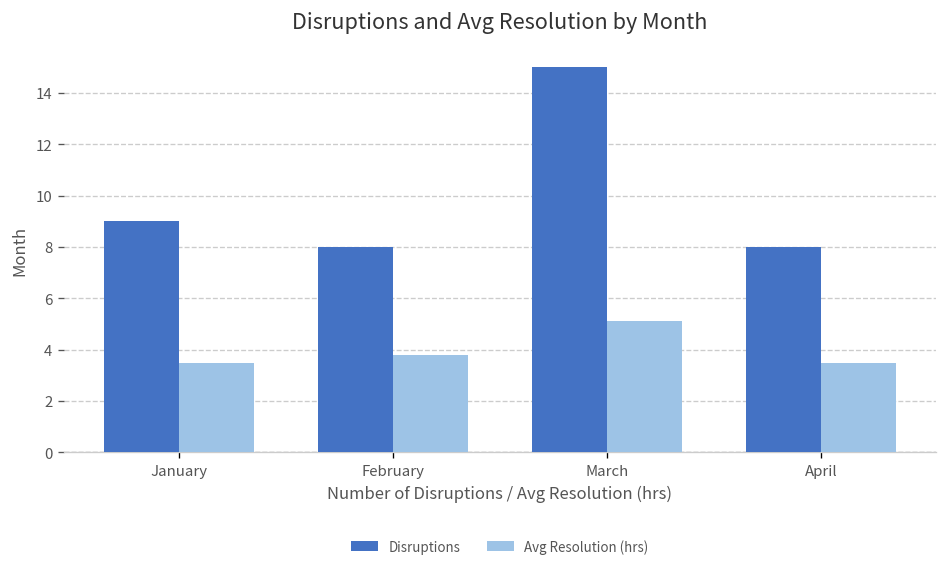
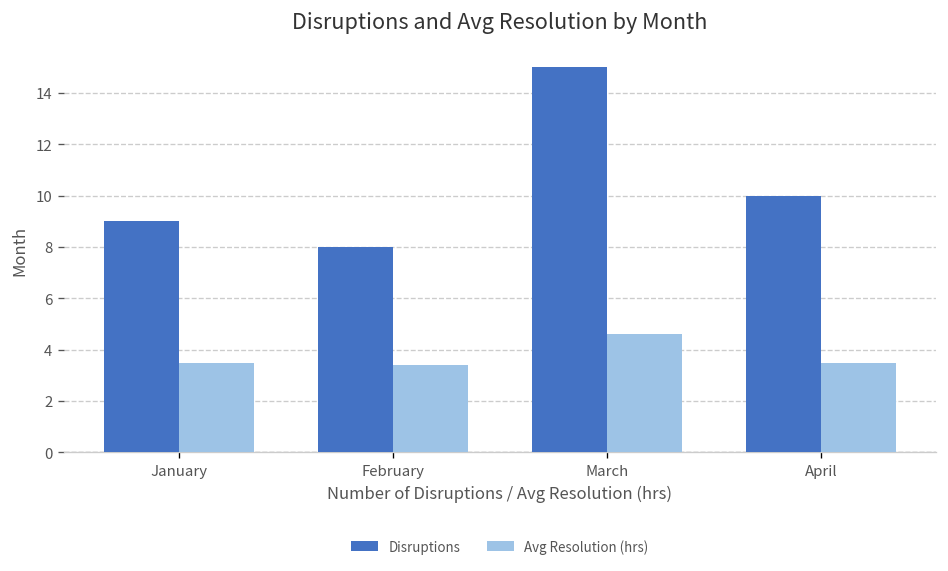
Avg Resolution (hrs), February: 3.8 -> 3.4
Avg Resolution (hrs), March: 5.1 -> 4.6
Disruptions, April: 8 -> 10
